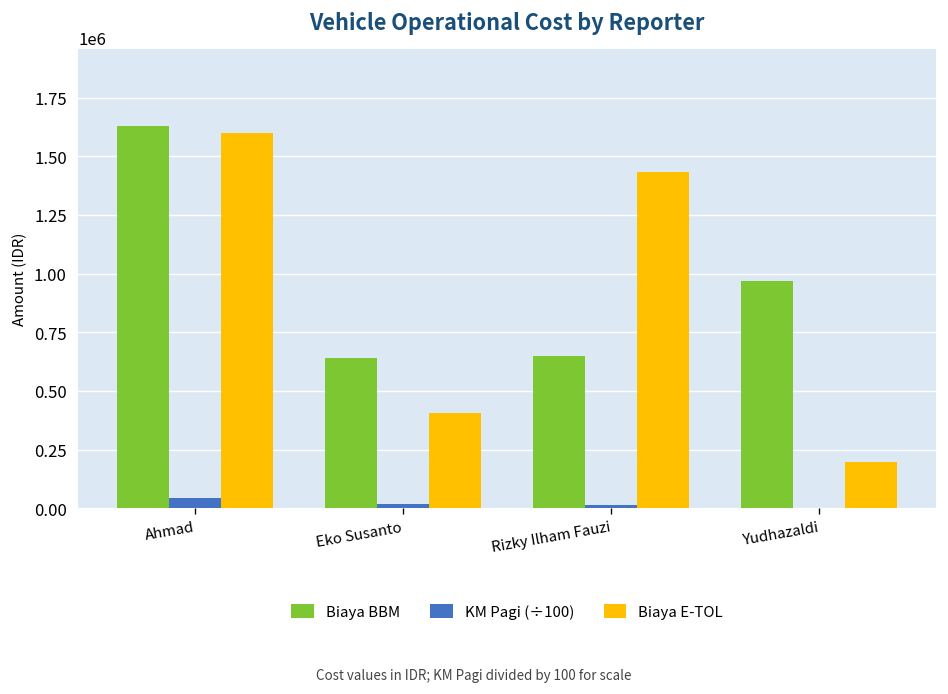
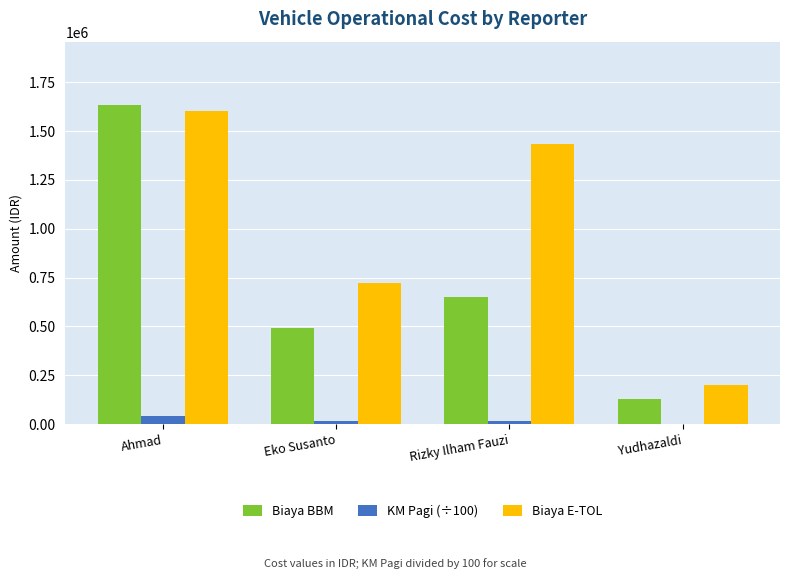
Biaya BBM, Eko Susanto: 640000 -> 490000
Biaya E-TOL, Eko Susanto: 410000 -> 720000
Biaya BBM, Yudhazaldi: 970000 -> 130000
